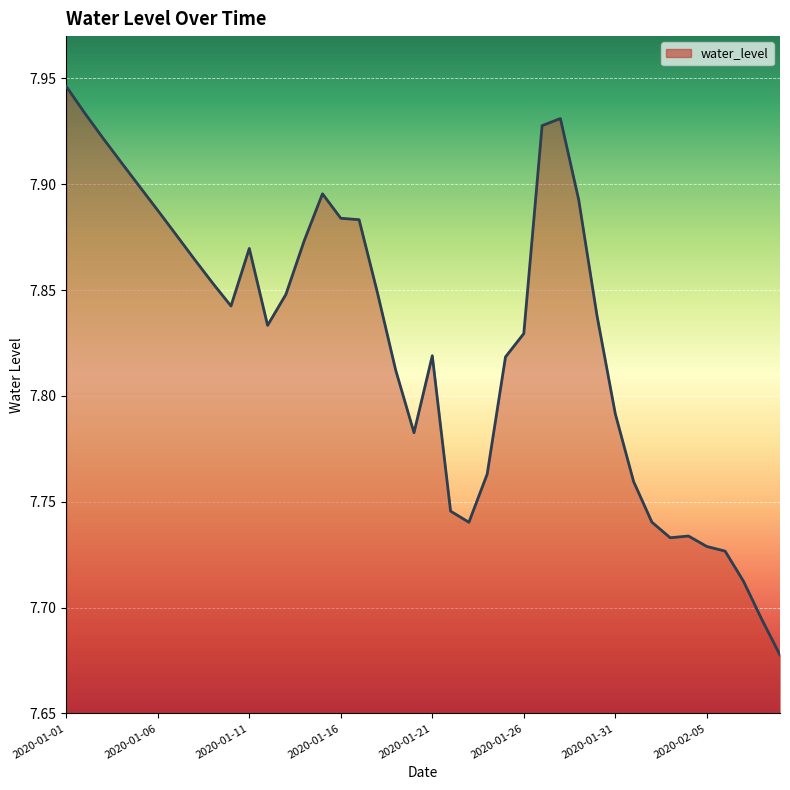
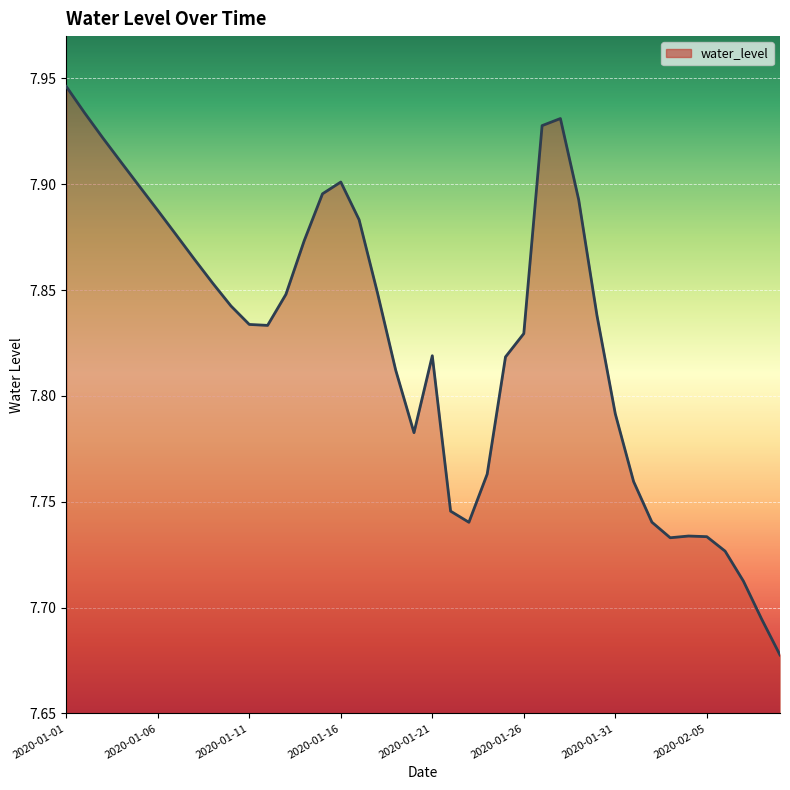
2020-01-11: 7.870 -> 7.834
2020-01-16: 7.884 -> 7.901
2020-02-05: 7.729 -> 7.734
